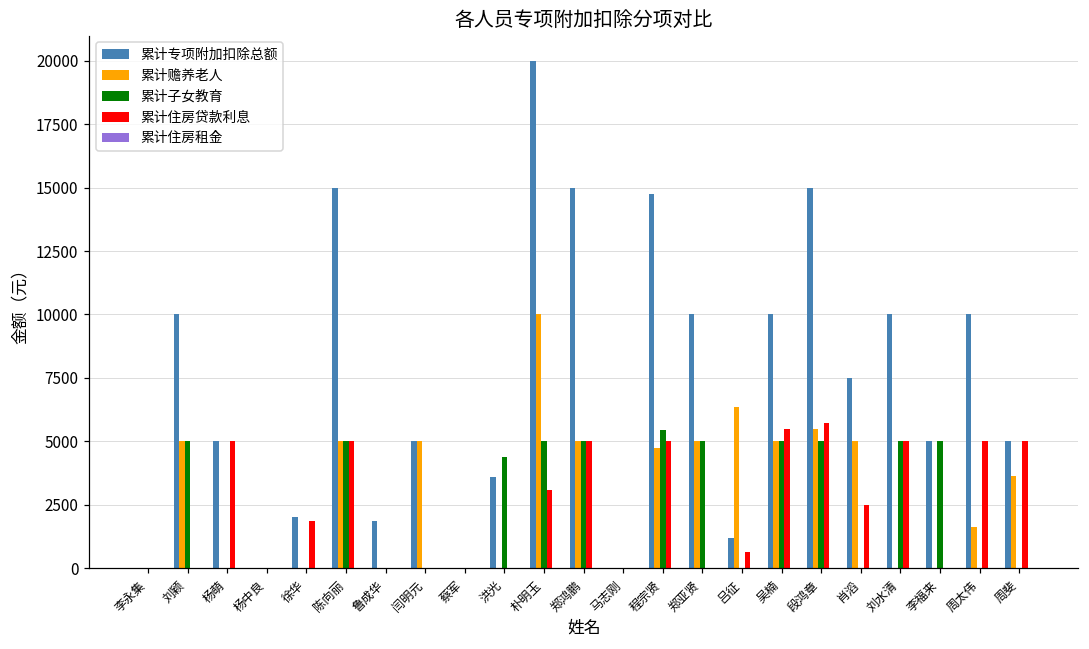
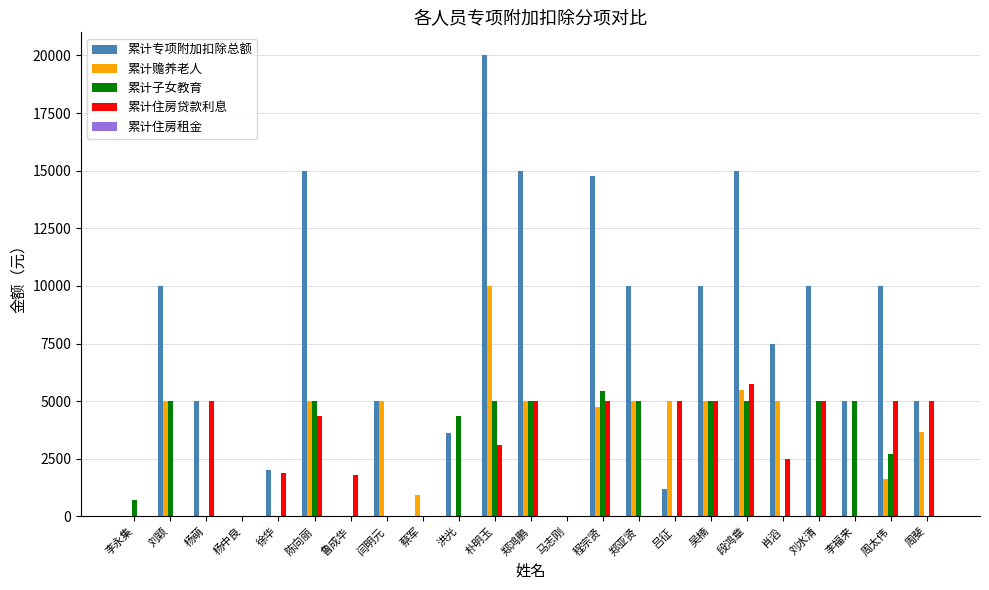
累计子女教育, 李永集: 0 -> 700
累计住房贷款利息, 陈向丽: 5000 -> 4400
累计专项附加扣除总额, 鲁成华: 1900 -> 0
累计住房贷款利息, 鲁成华: 0 -> 1800
累计赡养老人, 蔡军: 0 -> 900
累计赡养老人, 吕征: 6300 -> 5000
累计住房贷款利息, 吕征: 600 -> 5000
累计住房贷款利息, 吴楠: 5500 -> 5000
累计子女教育, 周太伟: 0 -> 2700
